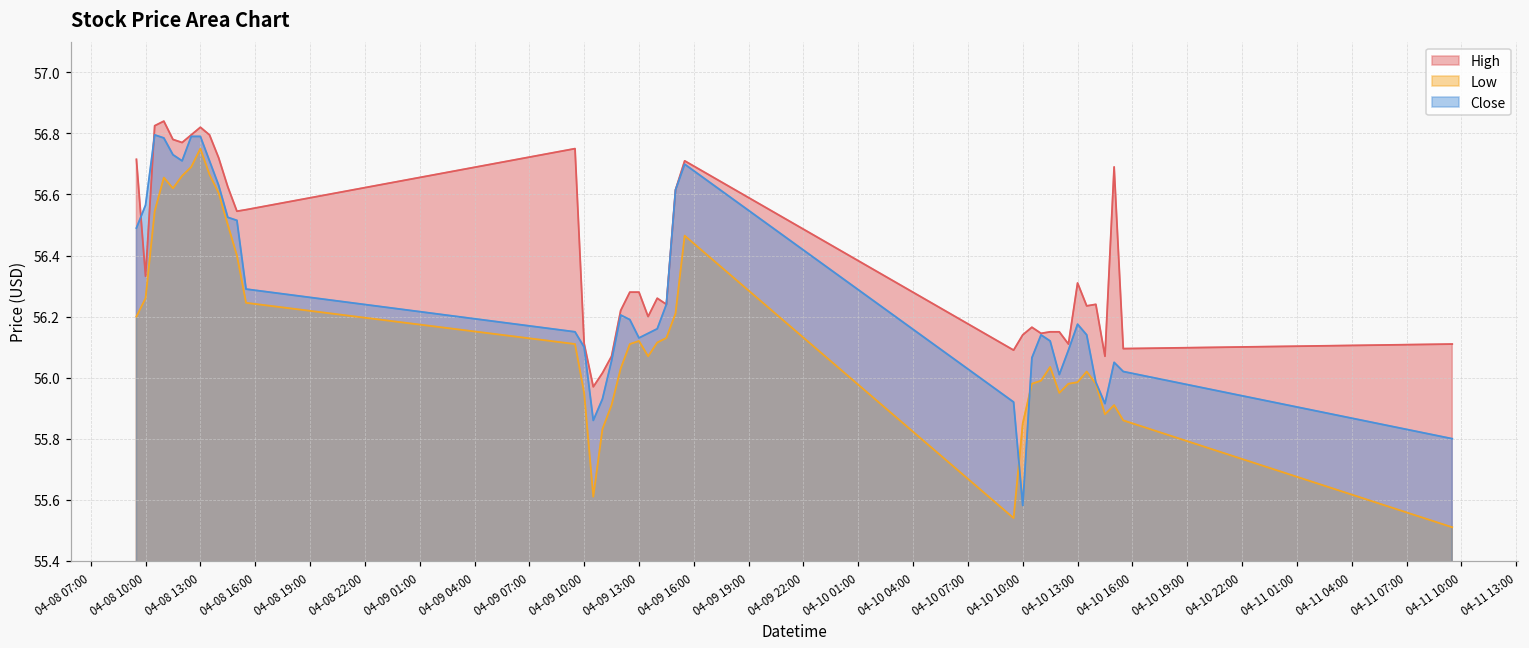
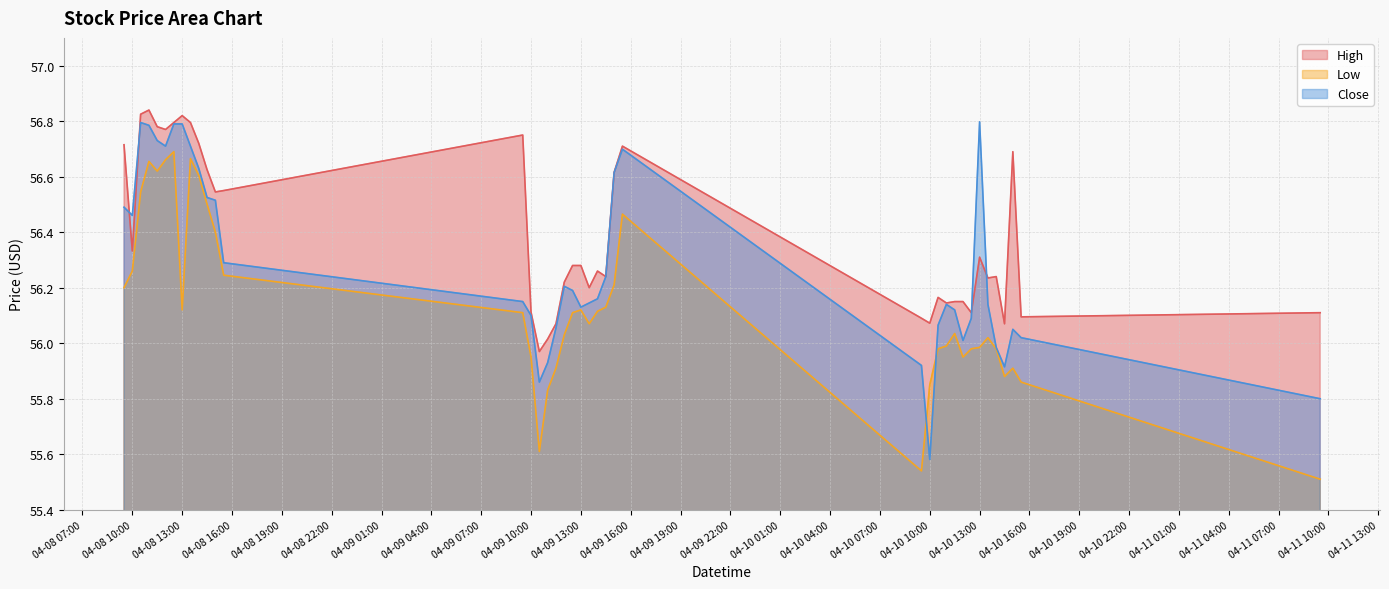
Close, 04-08 10:00: 56.56 -> 56.46
Low, 04-08 13:00: 56.75 -> 56.12
High, 04-10 10:00: 56.14 -> 56.07
Close, 04-10 13:00: 56.17 -> 56.80
